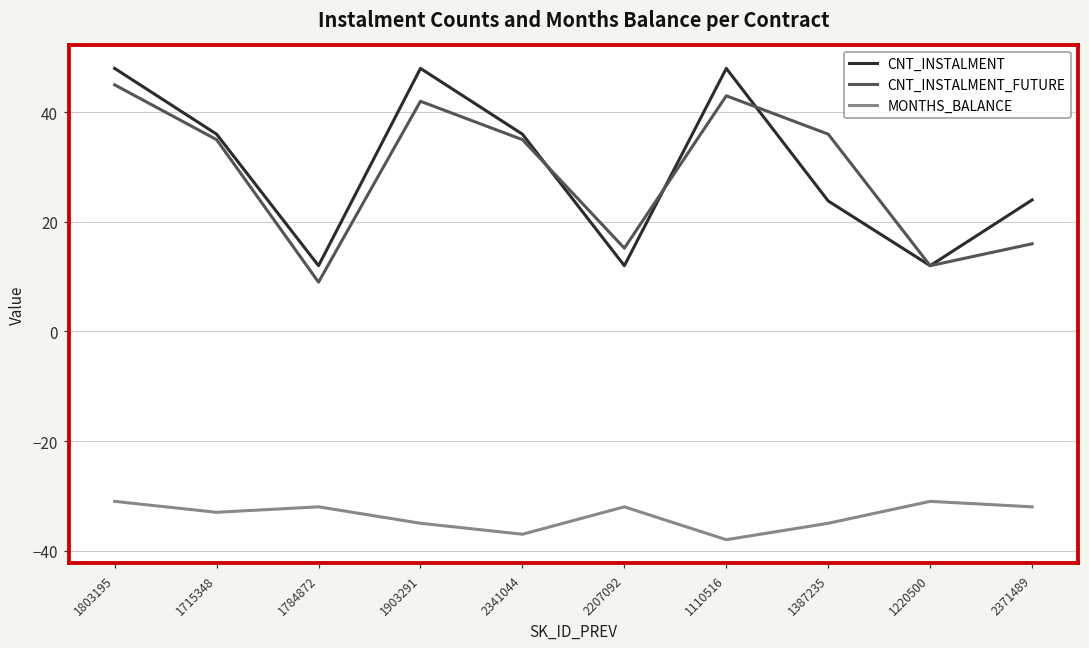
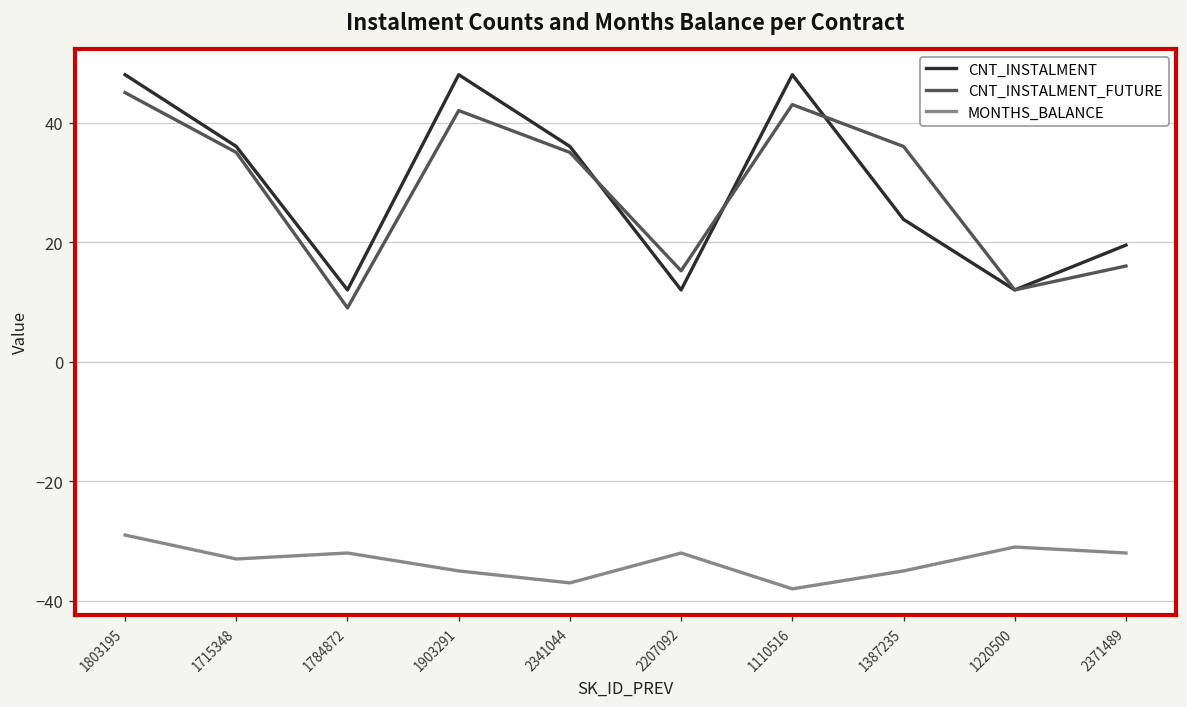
MONTHS_BALANCE, 1803195: -31 -> -29
CNT_INSTALMENT, 2371489: 24 -> 20
